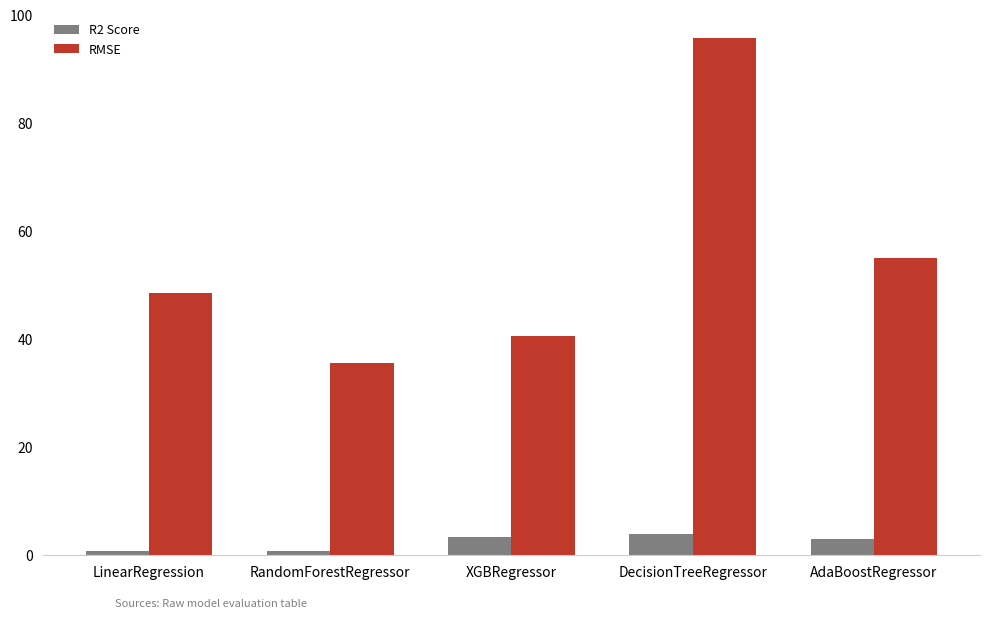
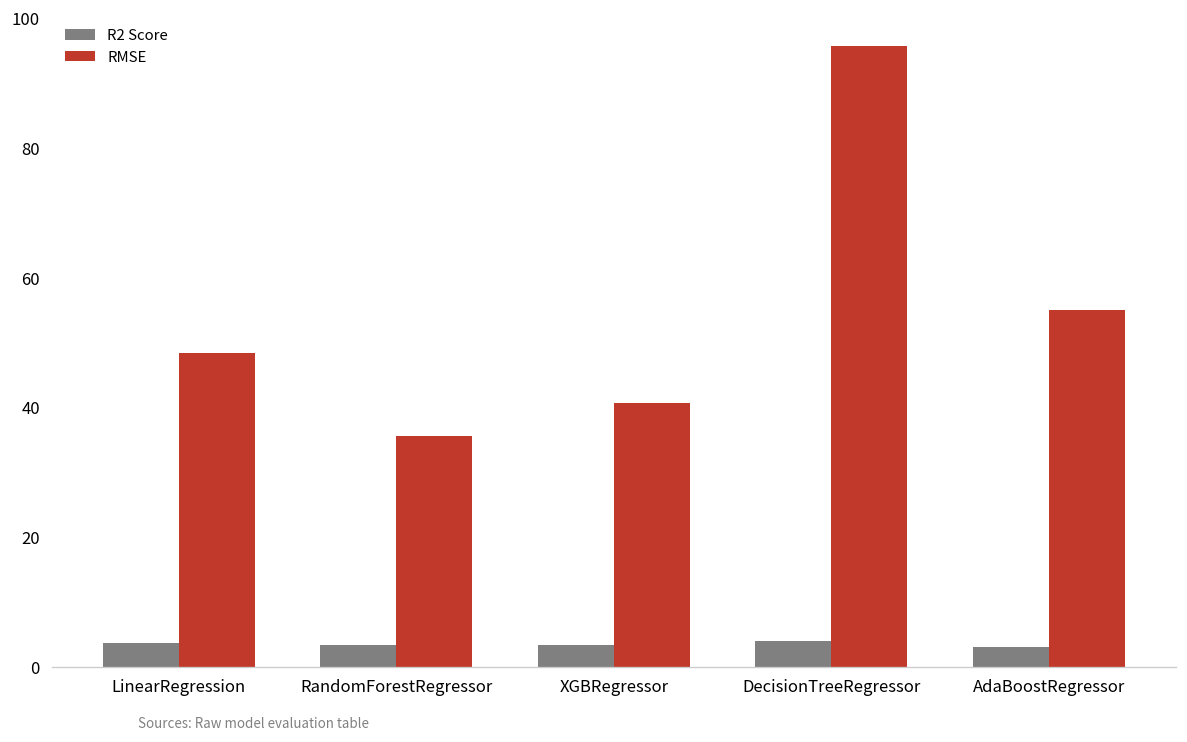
R2 Score, LinearRegression: 1 -> 4
R2 Score, RandomForestRegressor: 1 -> 3
